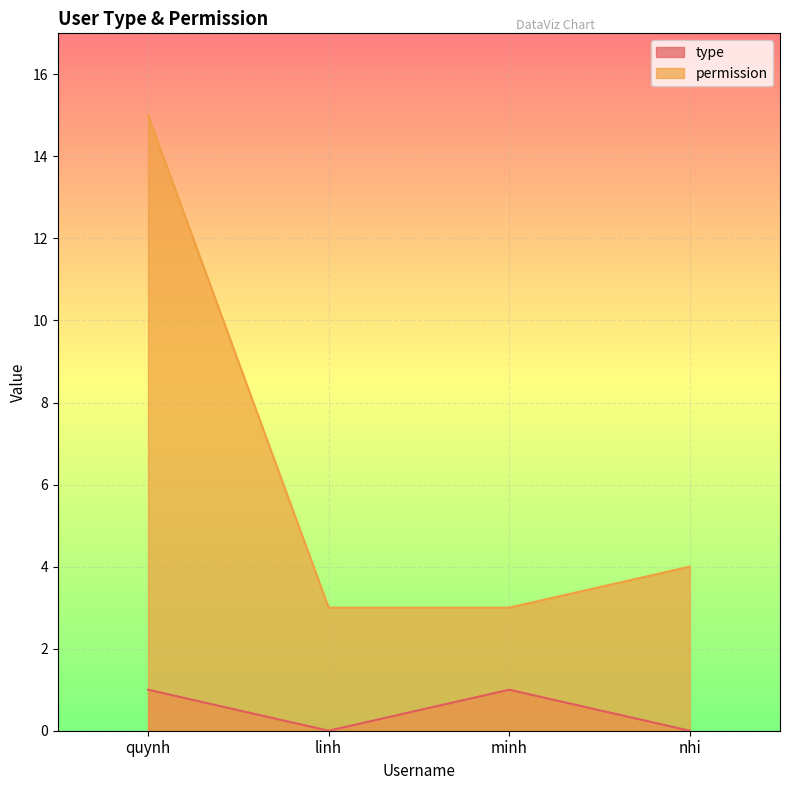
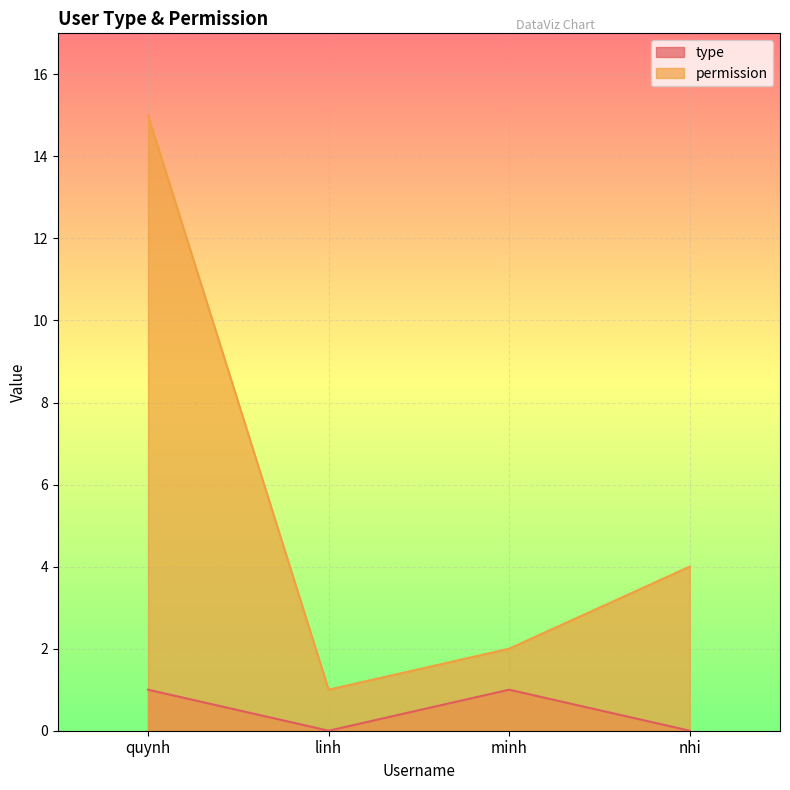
permission, linh: 3 -> 1
permission, minh: 3 -> 2
